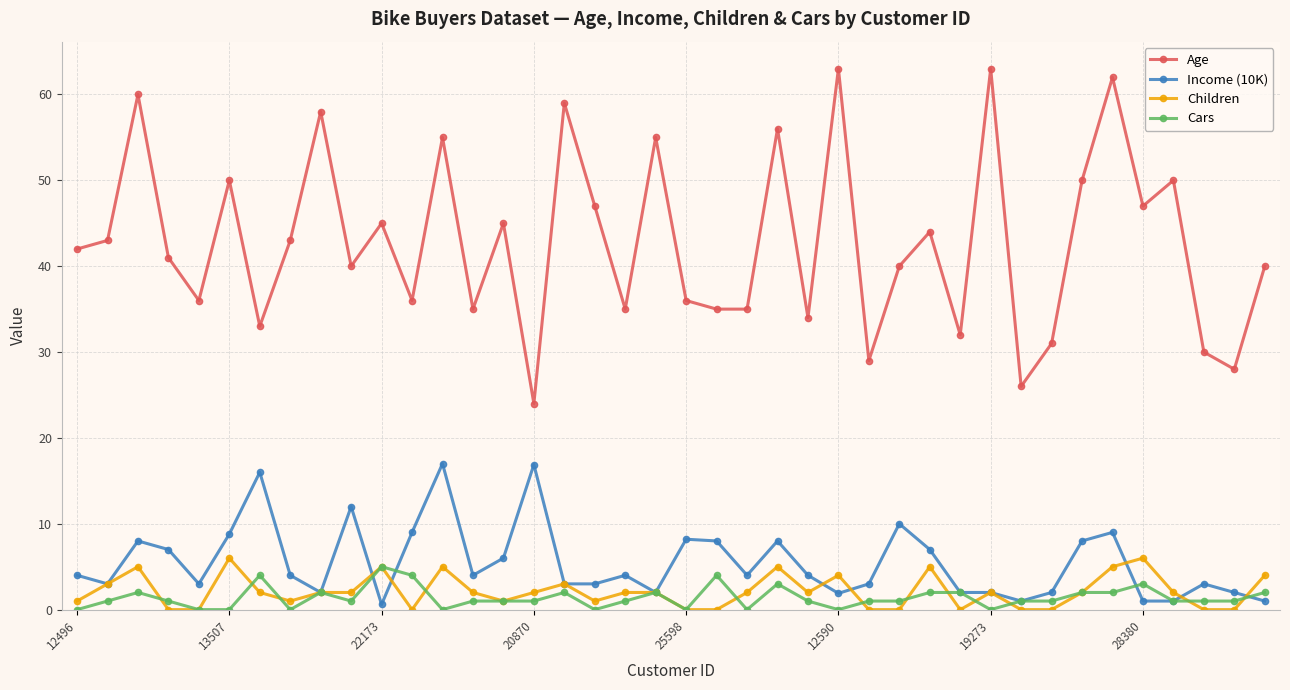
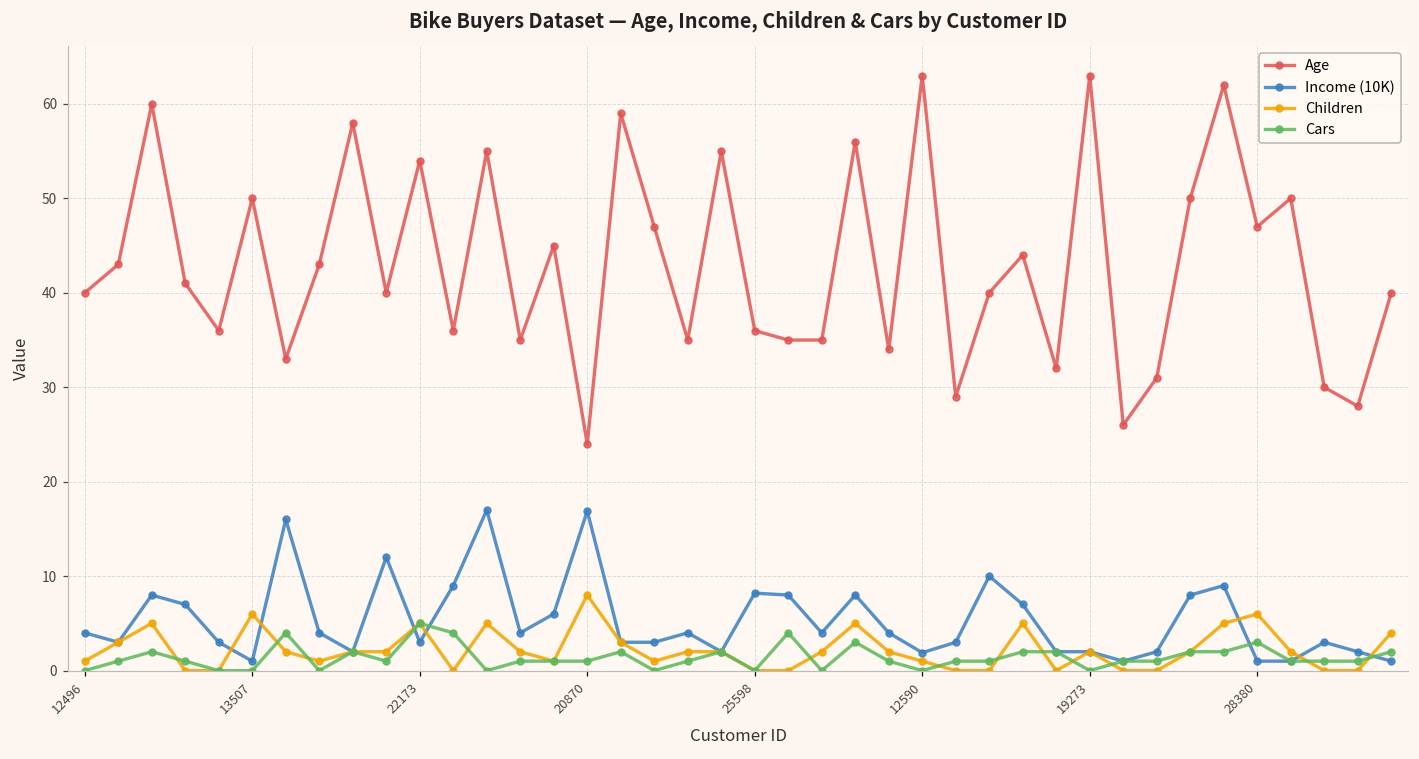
Age, 12496: 42 -> 40
Income (10K), 13507: 9 -> 1
Age, 22173: 45 -> 54
Income (10K), 22173: 1 -> 3
Children, 20870: 2 -> 8
Children, 12590: 4 -> 1
